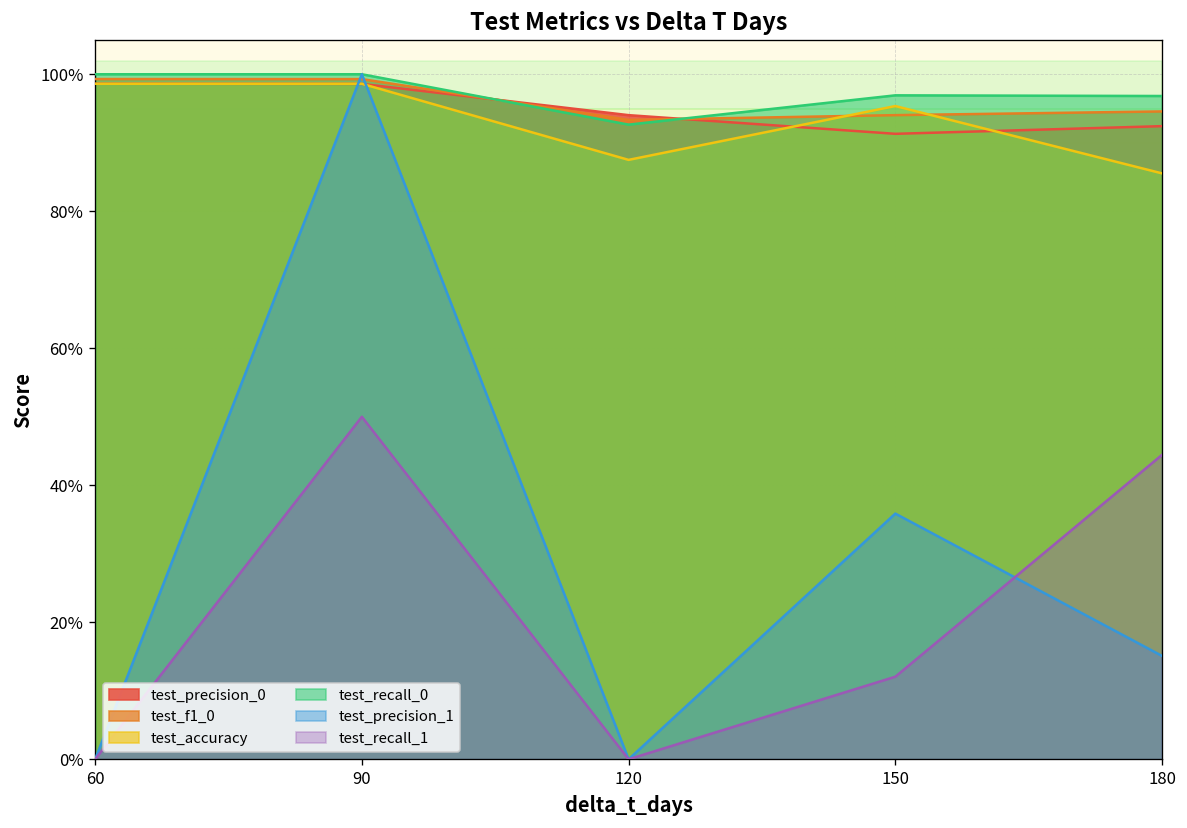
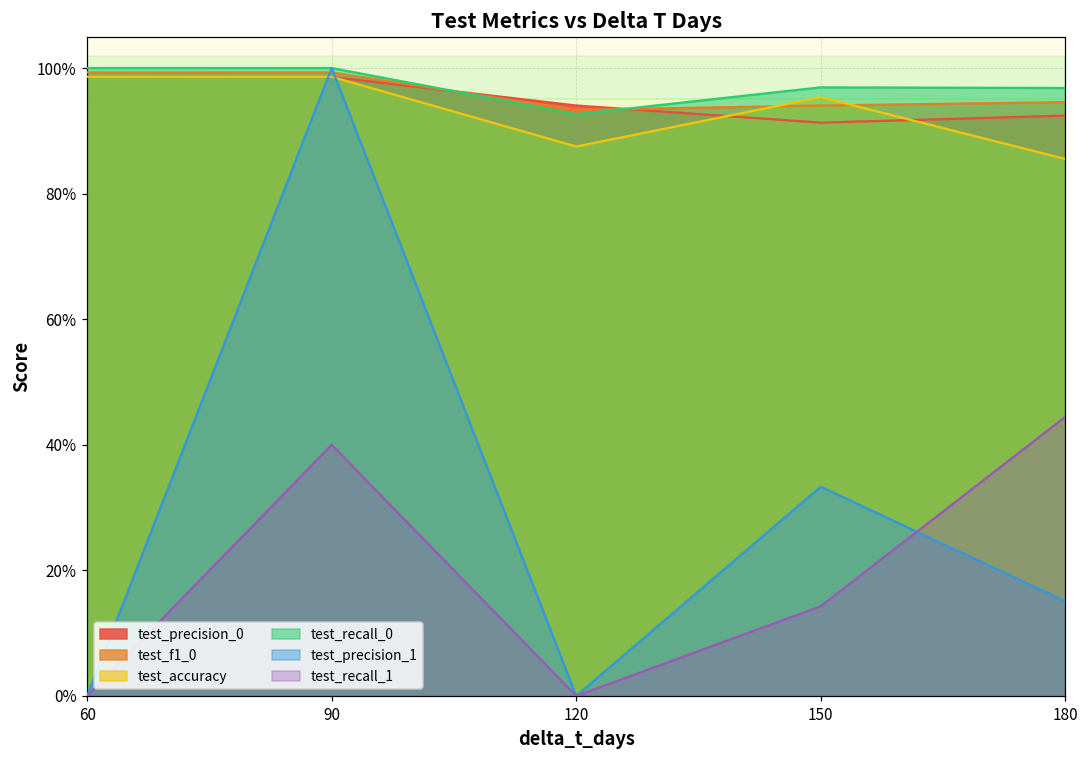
test_recall_1, 90: 50% -> 40%
test_precision_1, 150: 36% -> 33%
test_recall_1, 150: 12% -> 14%
